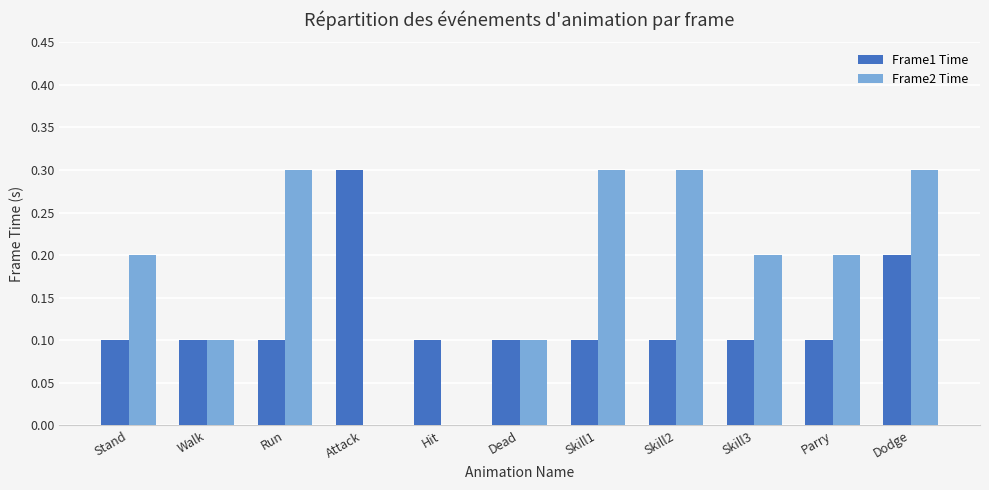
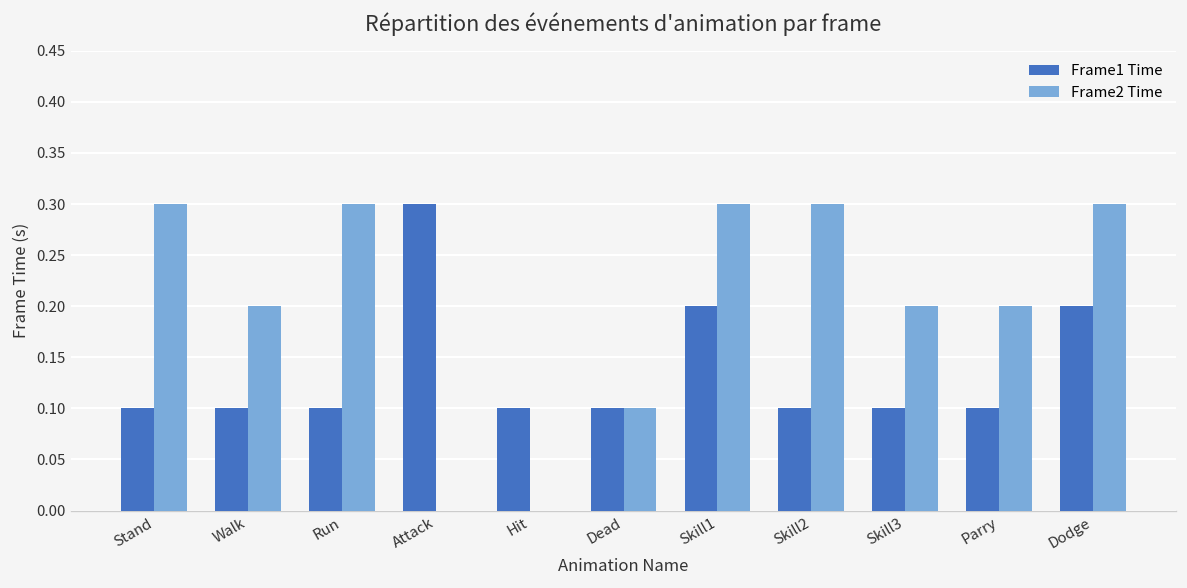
Frame2 Time, Stand: 0.2 -> 0.3
Frame2 Time, Walk: 0.1 -> 0.2
Frame1 Time, Skill1: 0.1 -> 0.2
